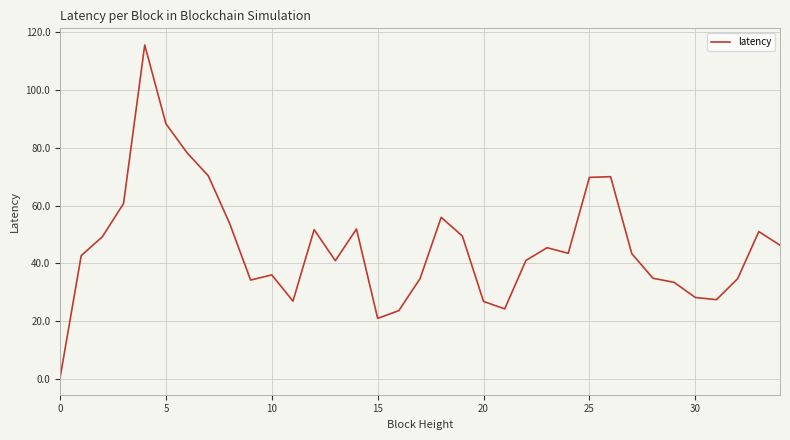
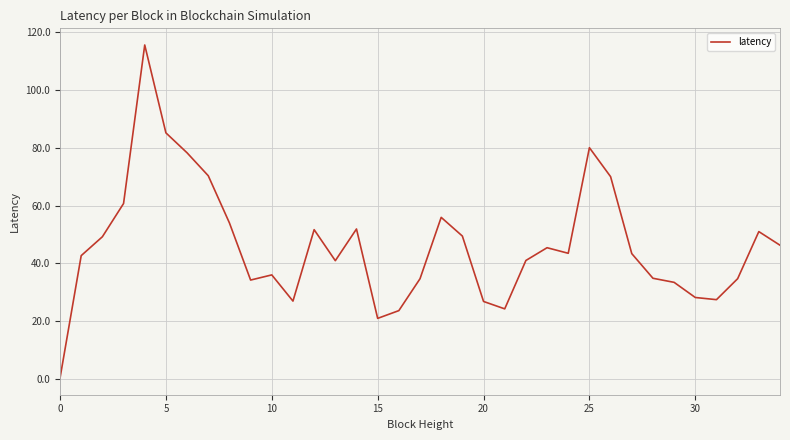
5: 88 -> 85
25: 70 -> 80
